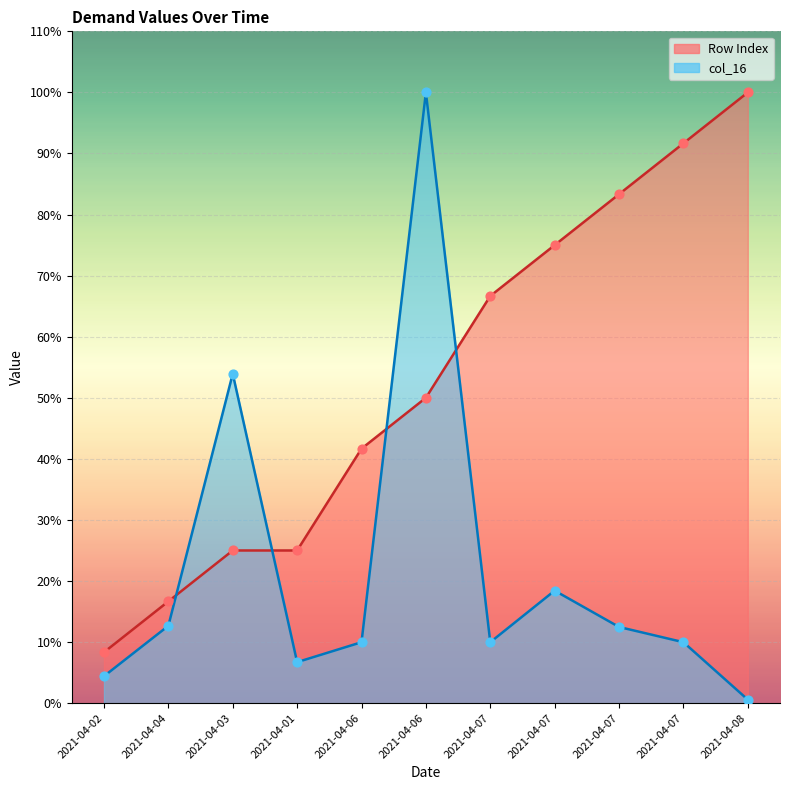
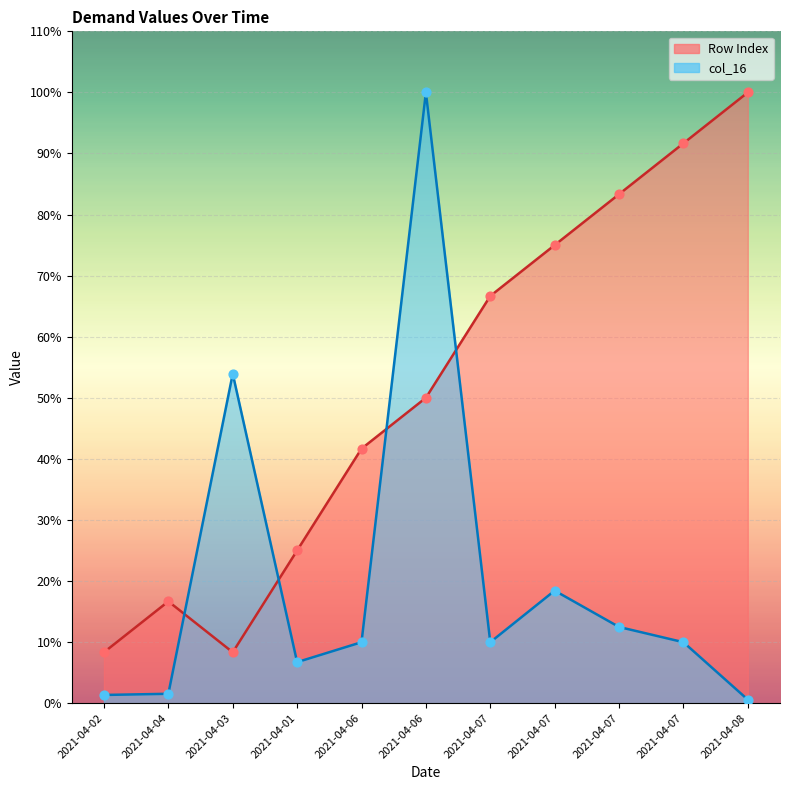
col_16, 2021-04-02: 4% -> 1%
col_16, 2021-04-04: 13% -> 2%
Row Index, 2021-04-03: 25% -> 8%
